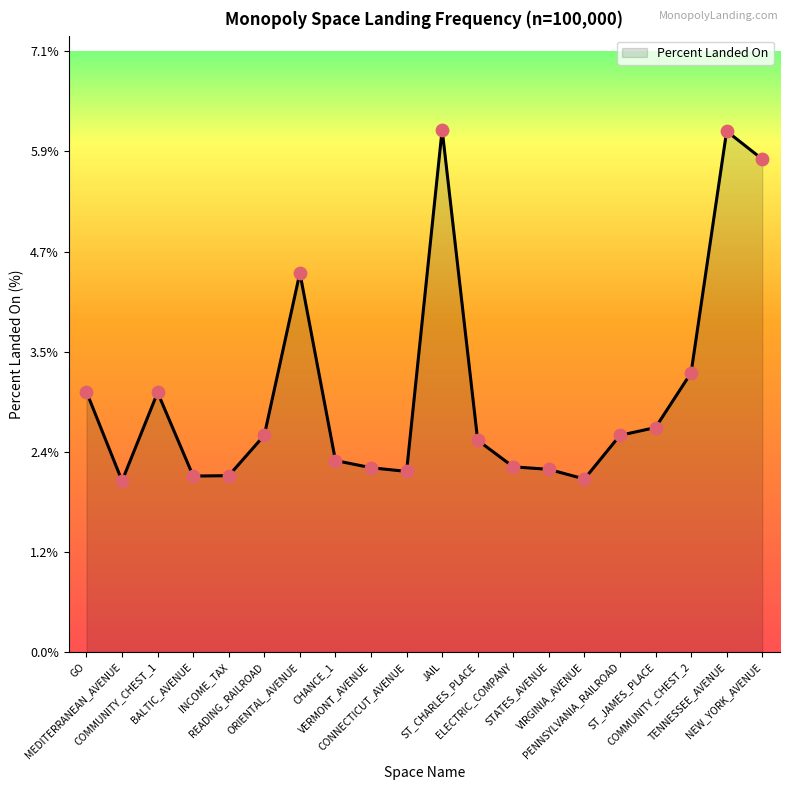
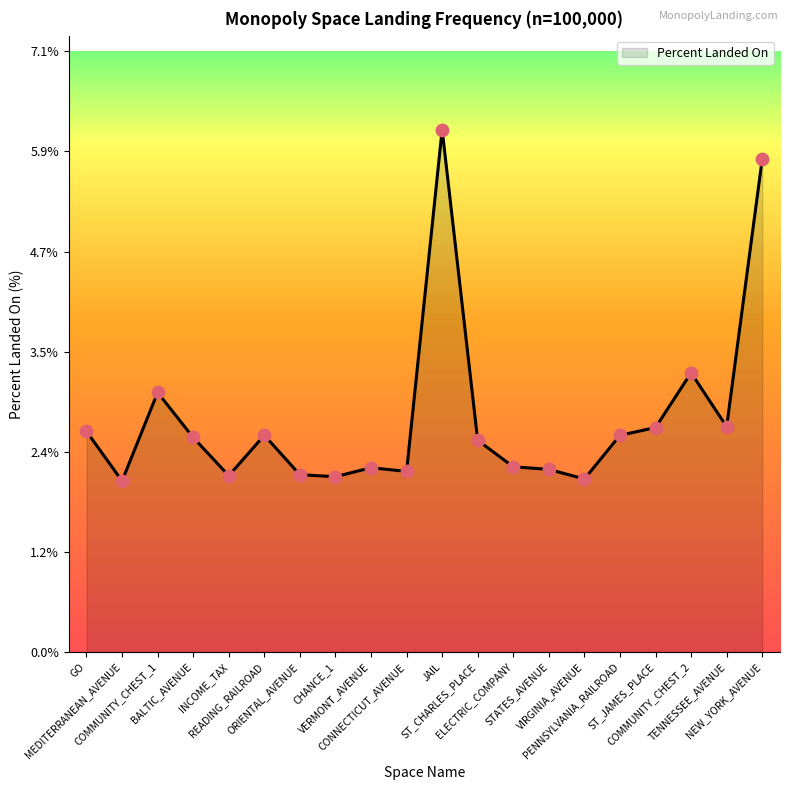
GO: 3.1% -> 2.6%
BALTIC_AVENUE: 2.1% -> 2.5%
ORIENTAL_AVENUE: 4.5% -> 2.1%
CHANCE_1: 2.3% -> 2.1%
TENNESSEE_AVENUE: 6.1% -> 2.7%
